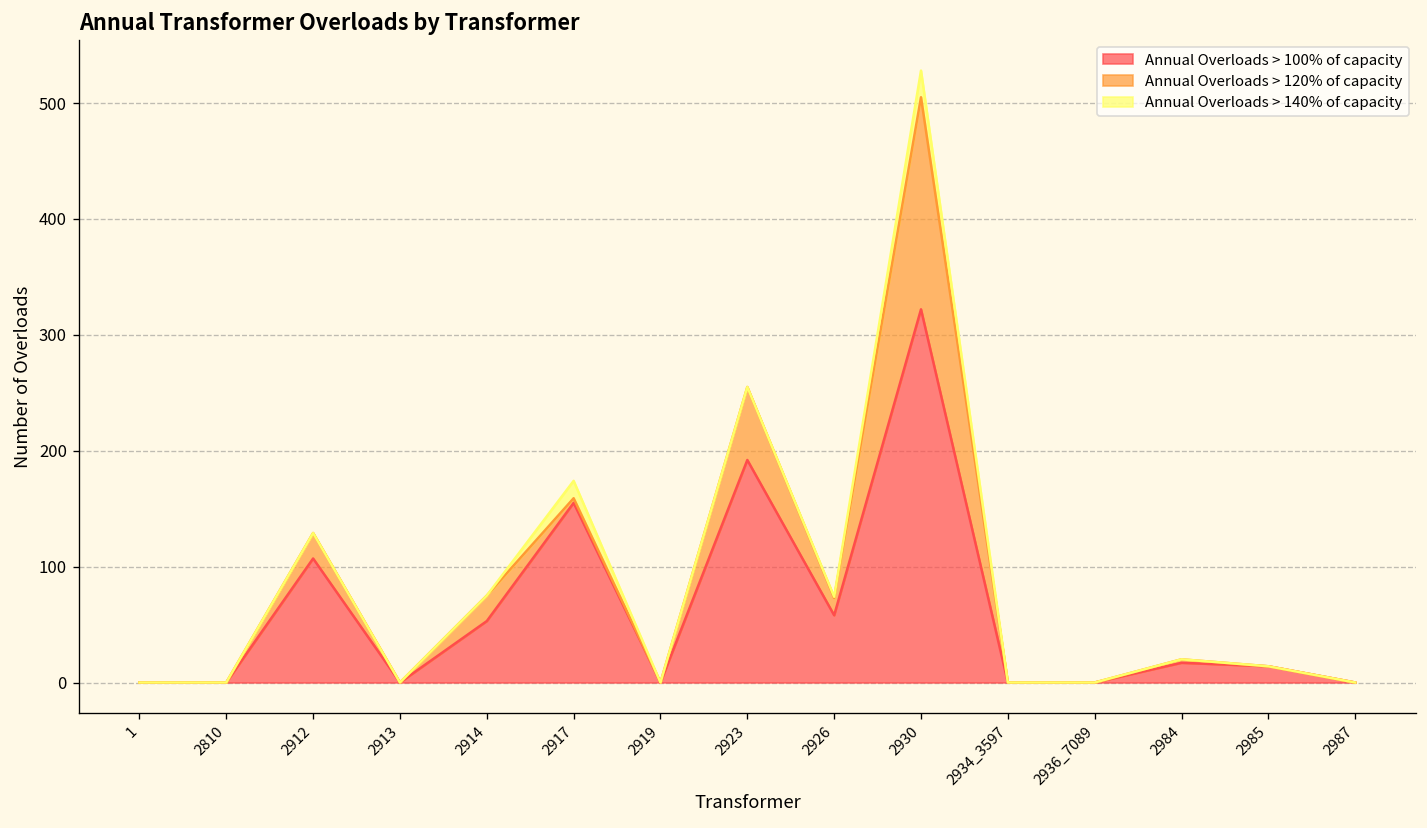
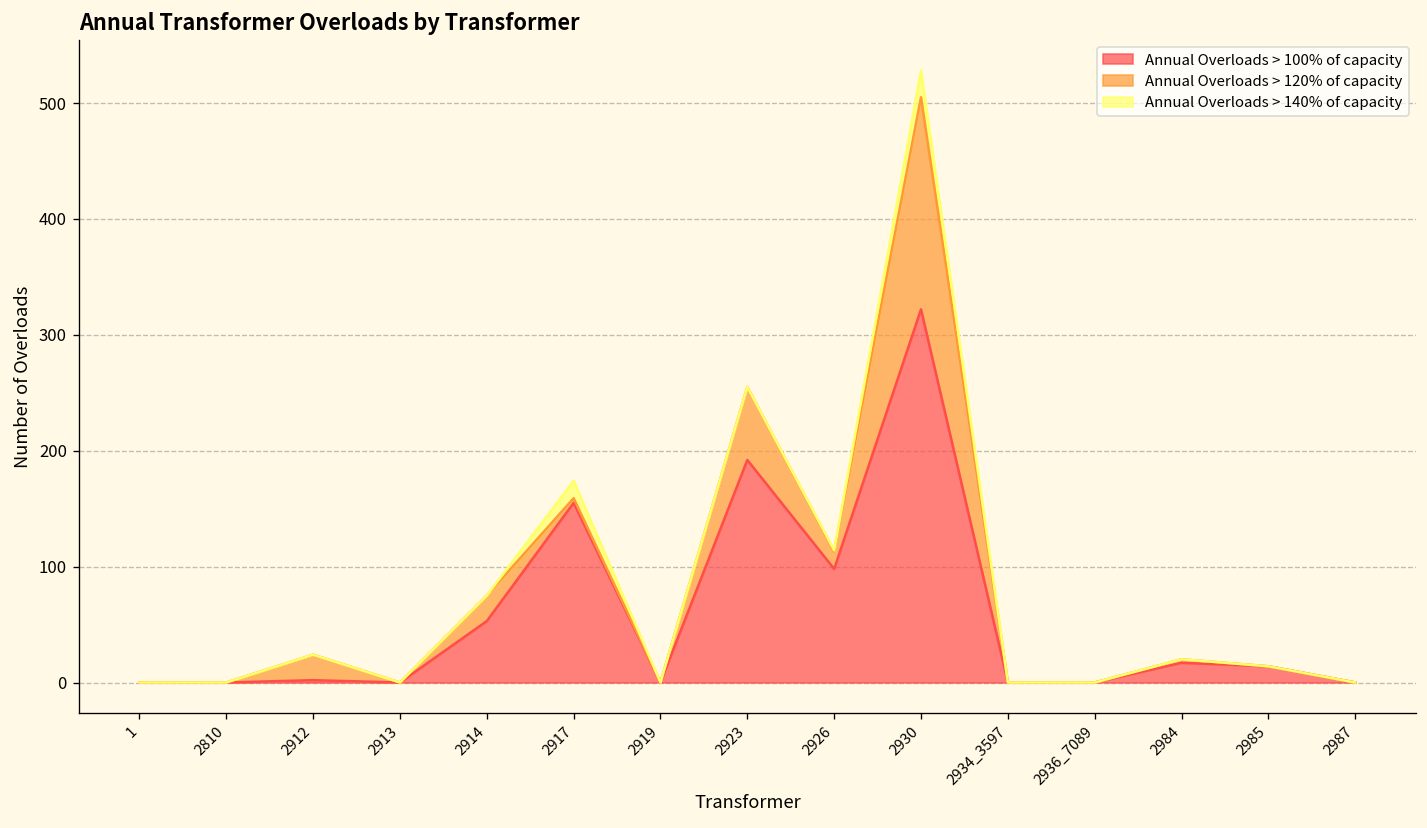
Annual Overloads > 100% of capacity, 2912: 110 -> 0
Annual Overloads > 100% of capacity, 2926: 60 -> 100
